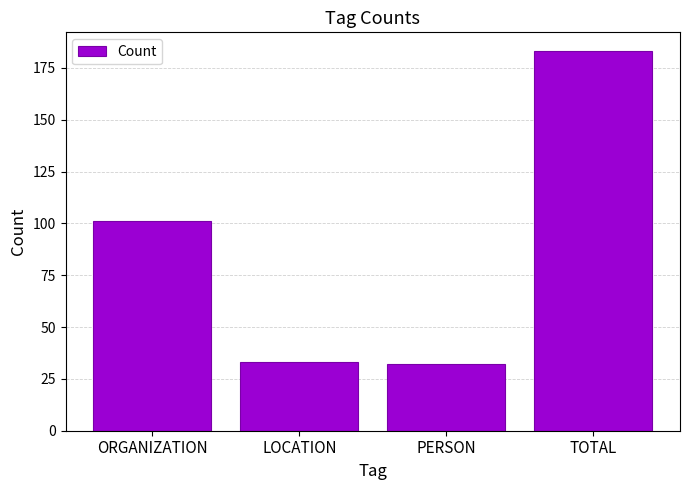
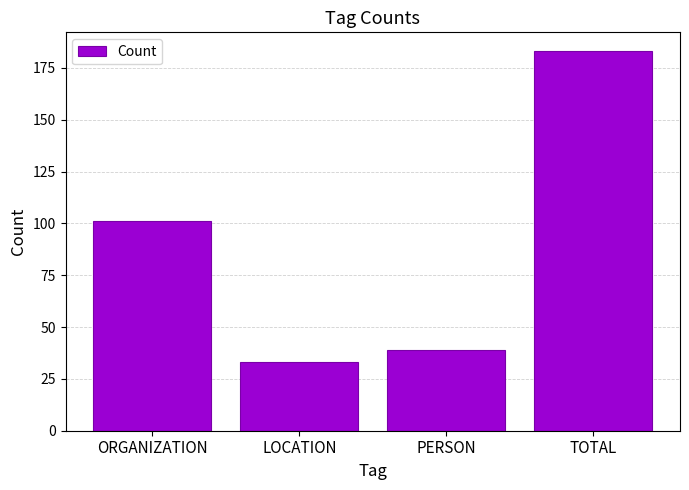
PERSON: 32 -> 39
